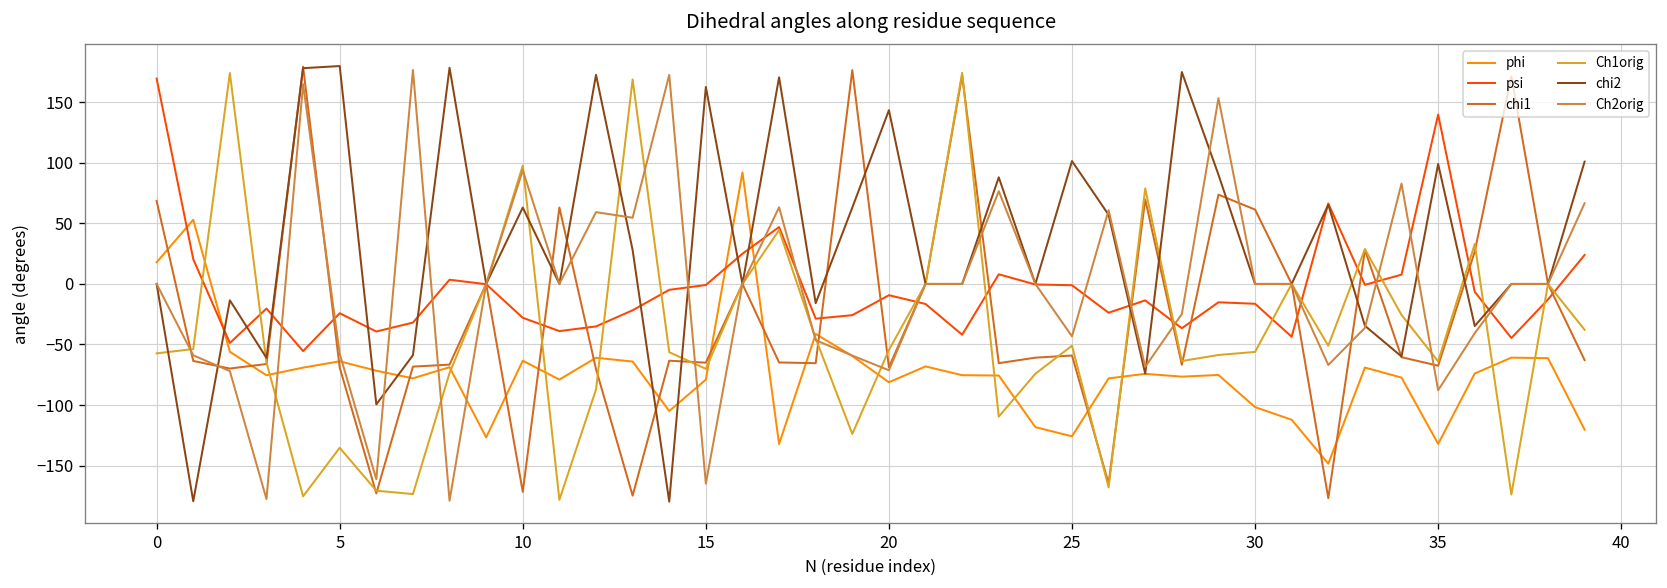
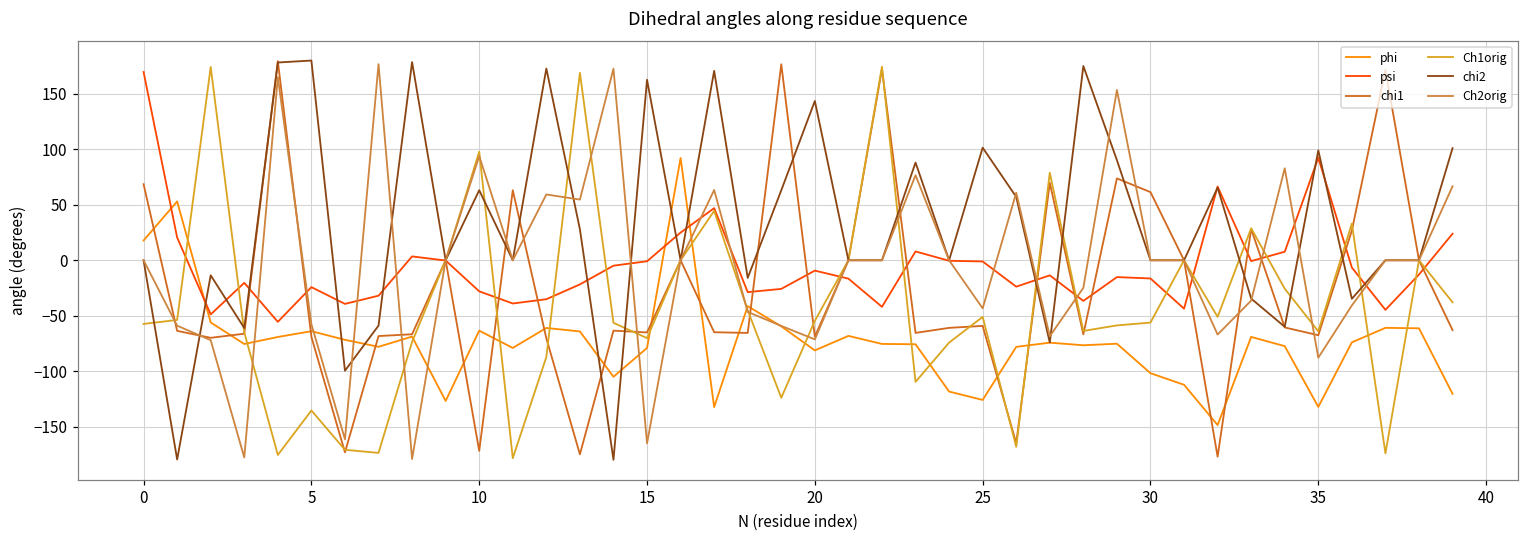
psi, 35: 140 -> 92
